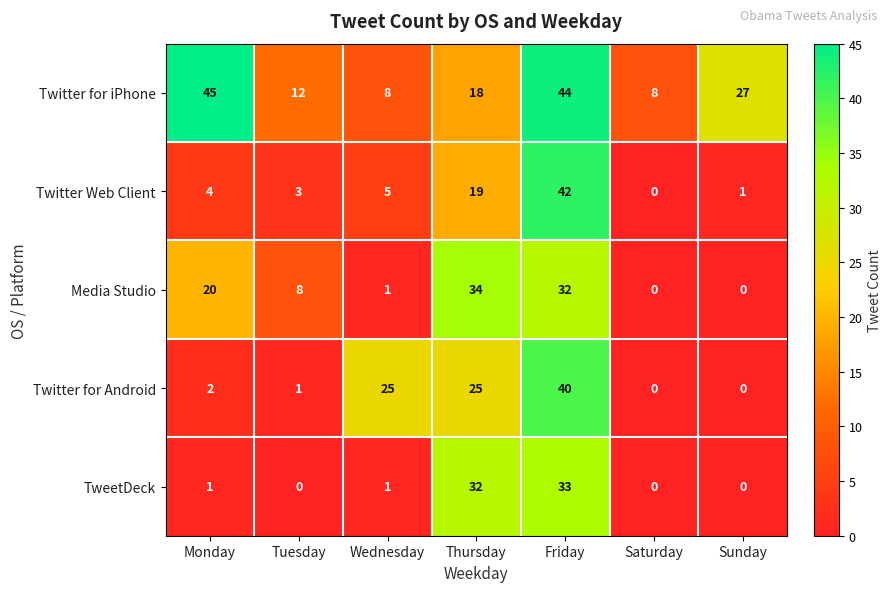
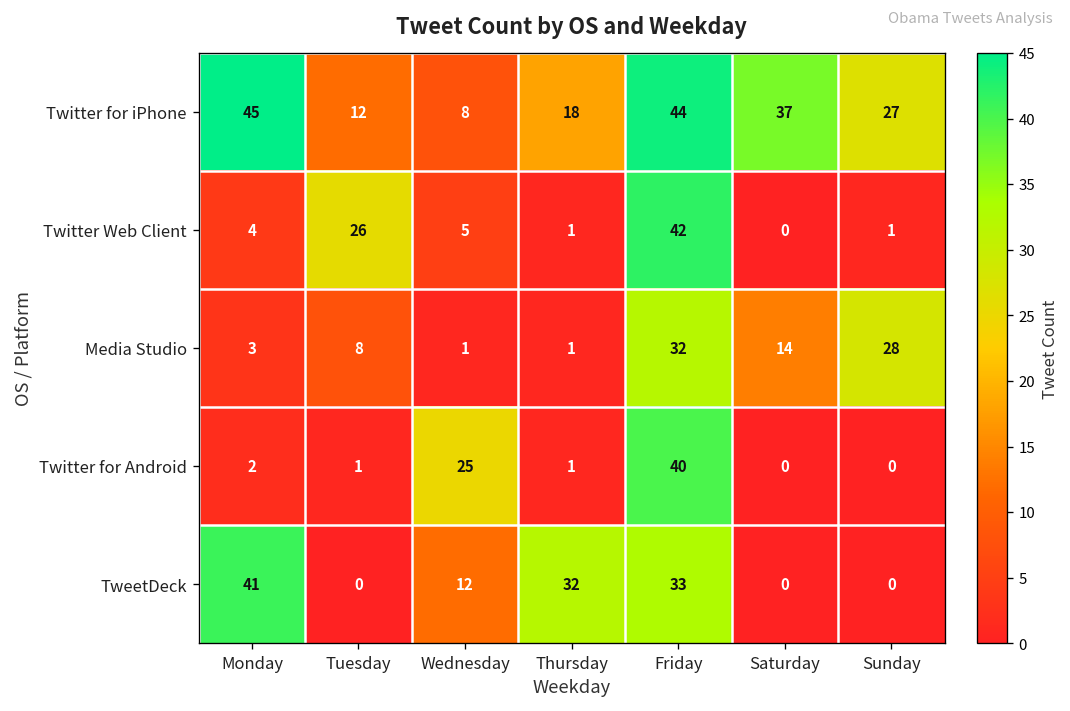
Twitter for iPhone, Saturday: 8 -> 37
Twitter Web Client, Tuesday: 3 -> 26
Twitter Web Client, Thursday: 19 -> 1
Media Studio, Monday: 20 -> 3
Media Studio, Thursday: 34 -> 1
Media Studio, Saturday: 0 -> 14
Media Studio, Sunday: 0 -> 28
Twitter for Android, Thursday: 25 -> 1
TweetDeck, Monday: 1 -> 41
TweetDeck, Wednesday: 1 -> 12
